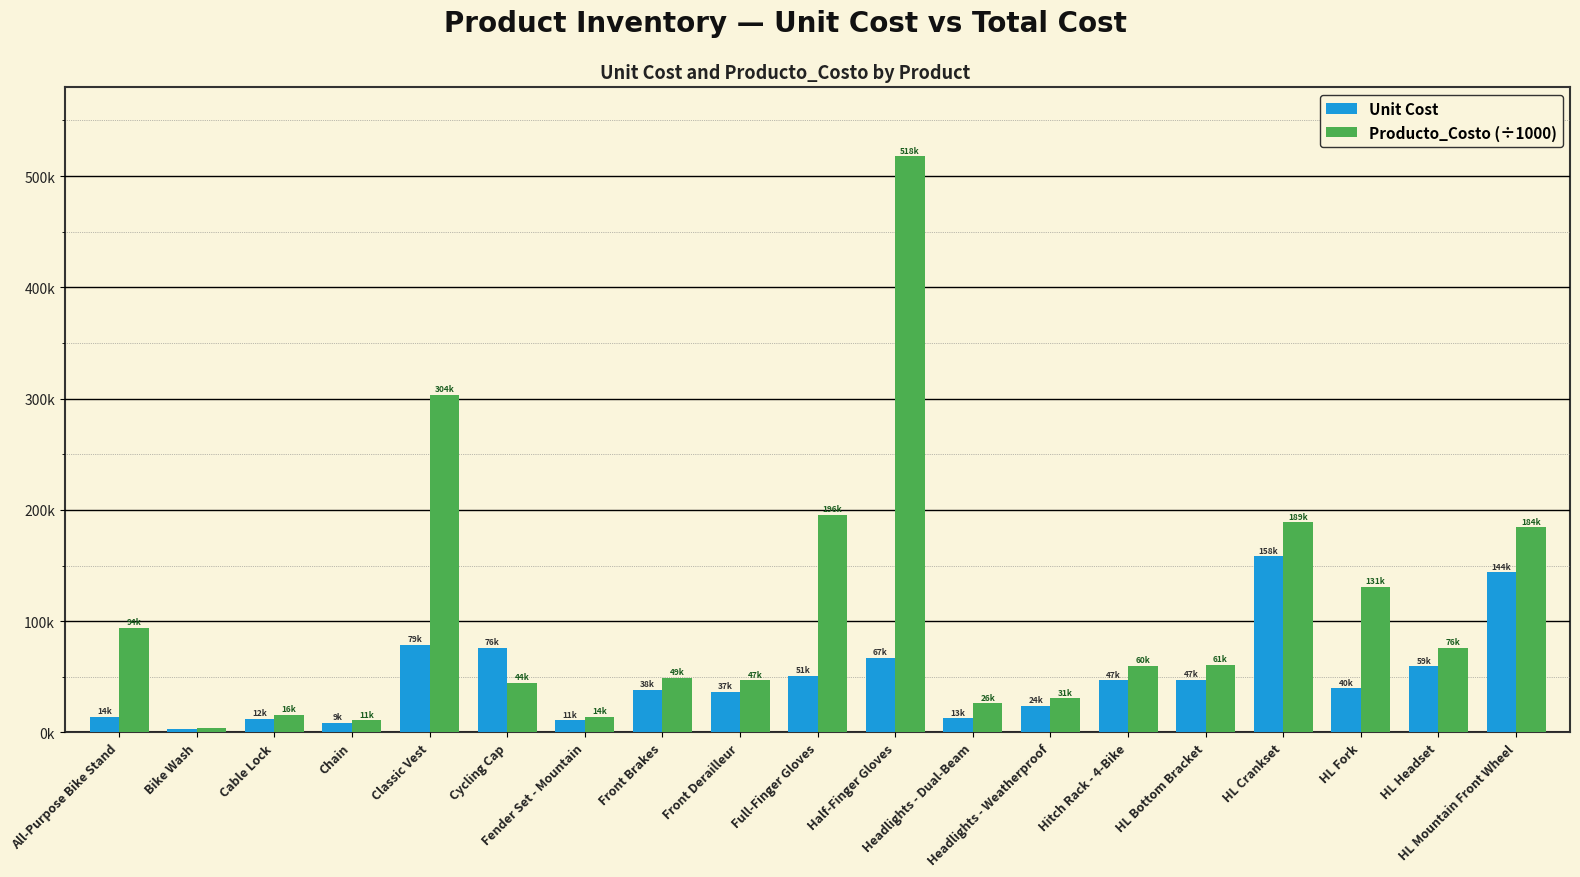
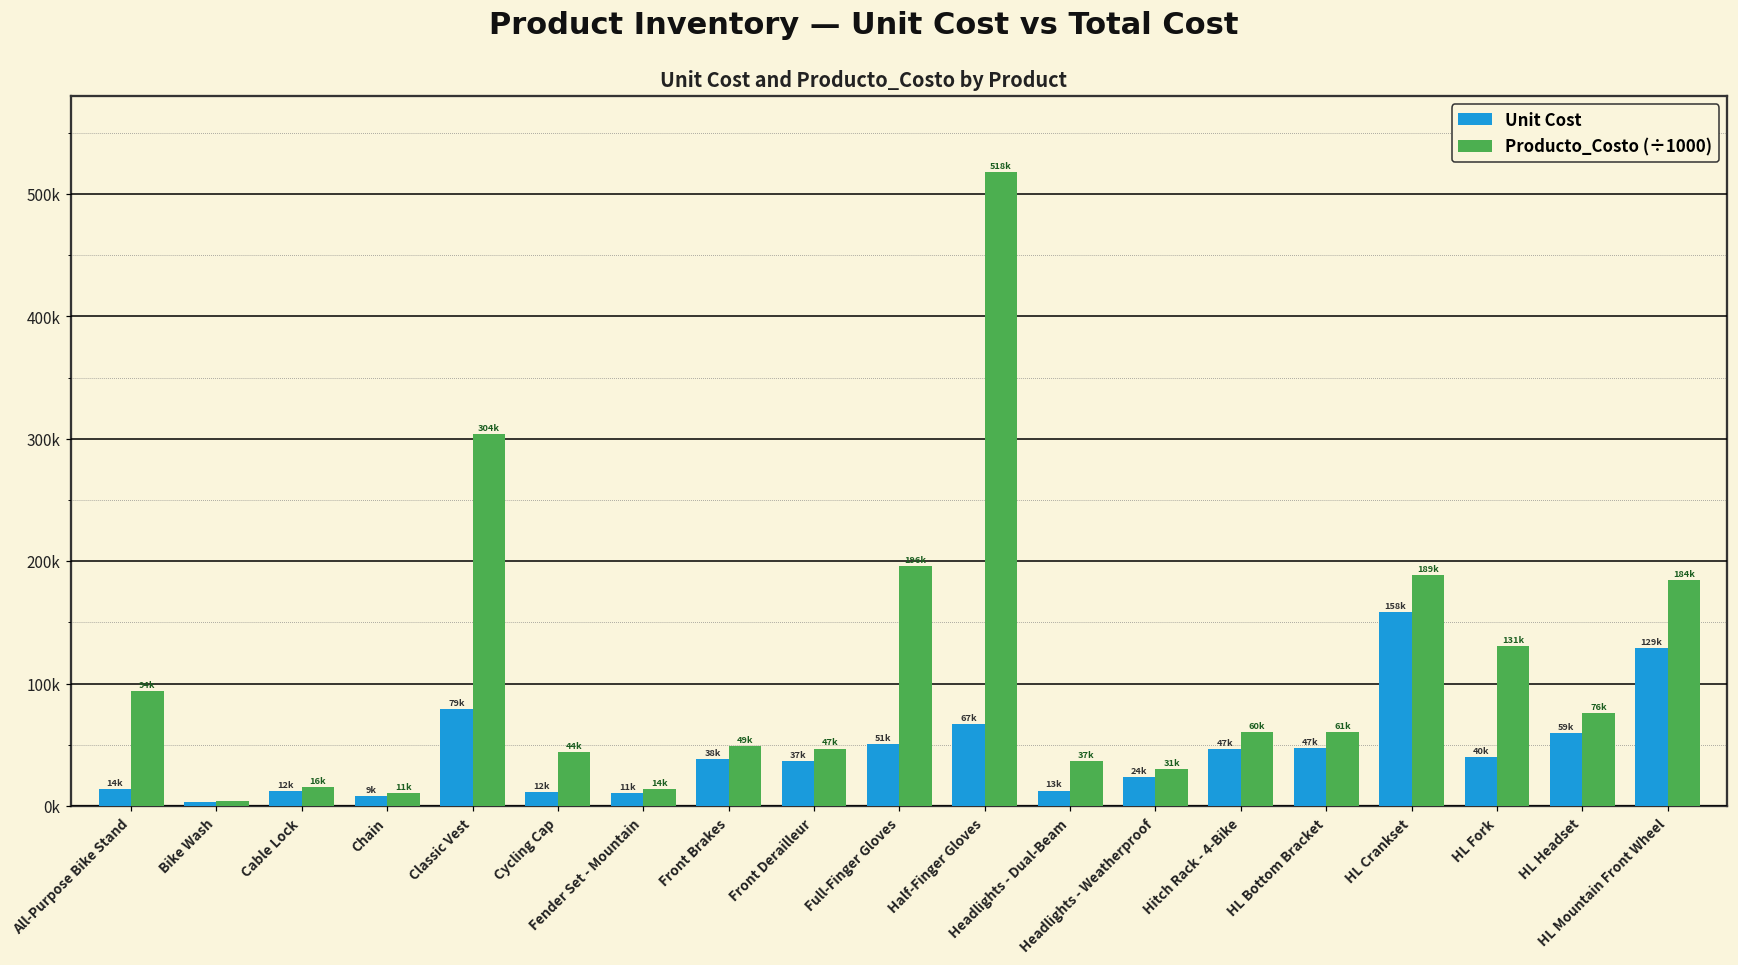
Unit Cost, Cycling Cap: 76k -> 12k
Producto_Costo (÷1000), Headlights - Dual-Beam: 26k -> 37k
Unit Cost, HL Mountain Front Wheel: 144k -> 129k
